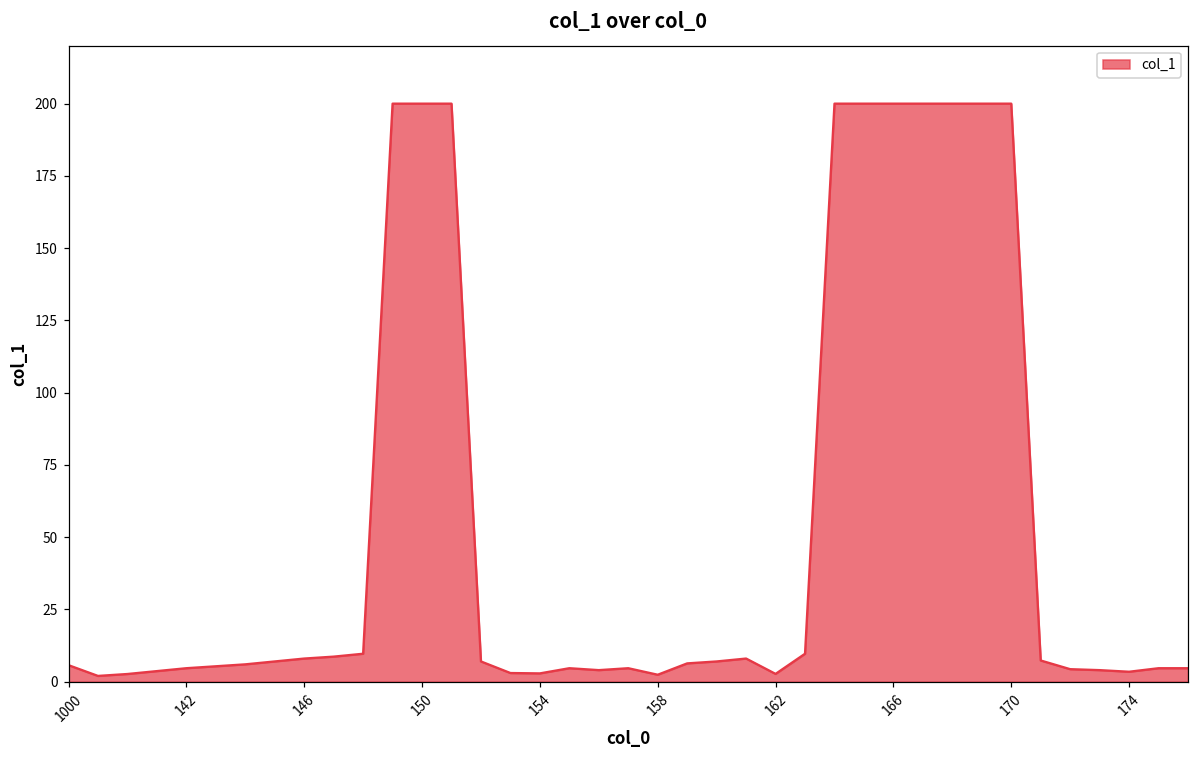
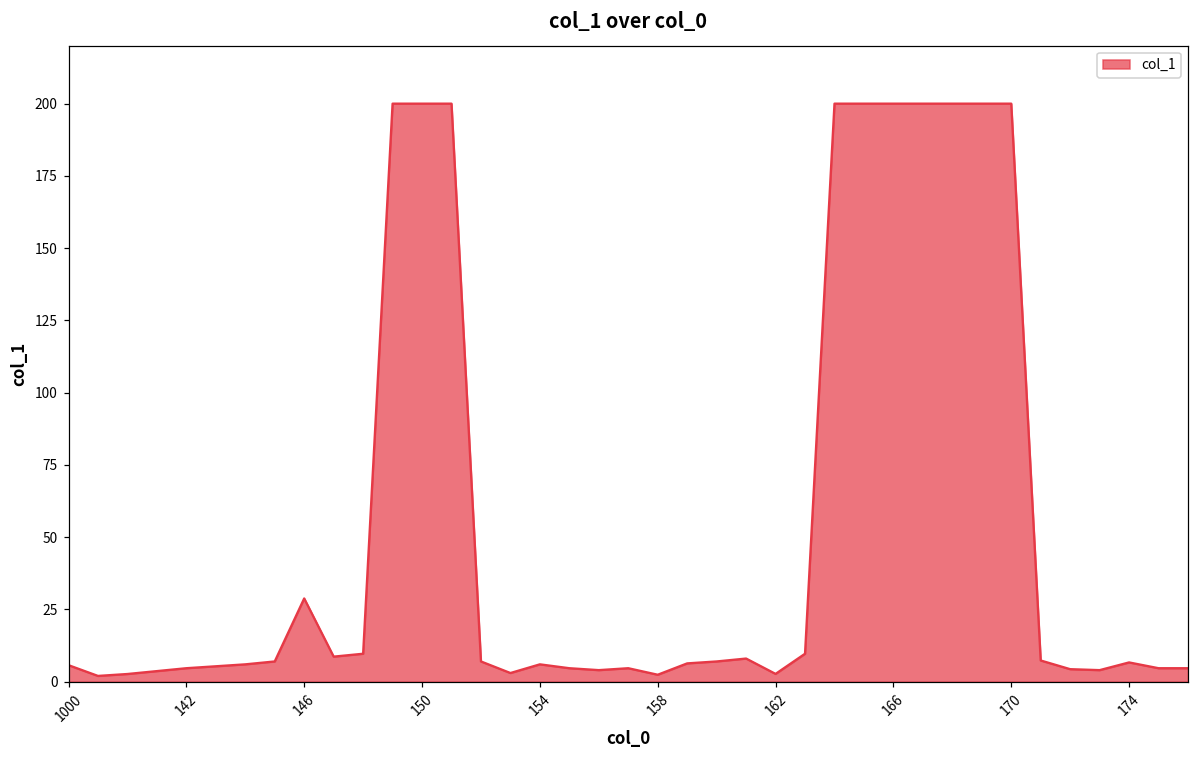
146: 8 -> 29
154: 3 -> 6
174: 3 -> 7
